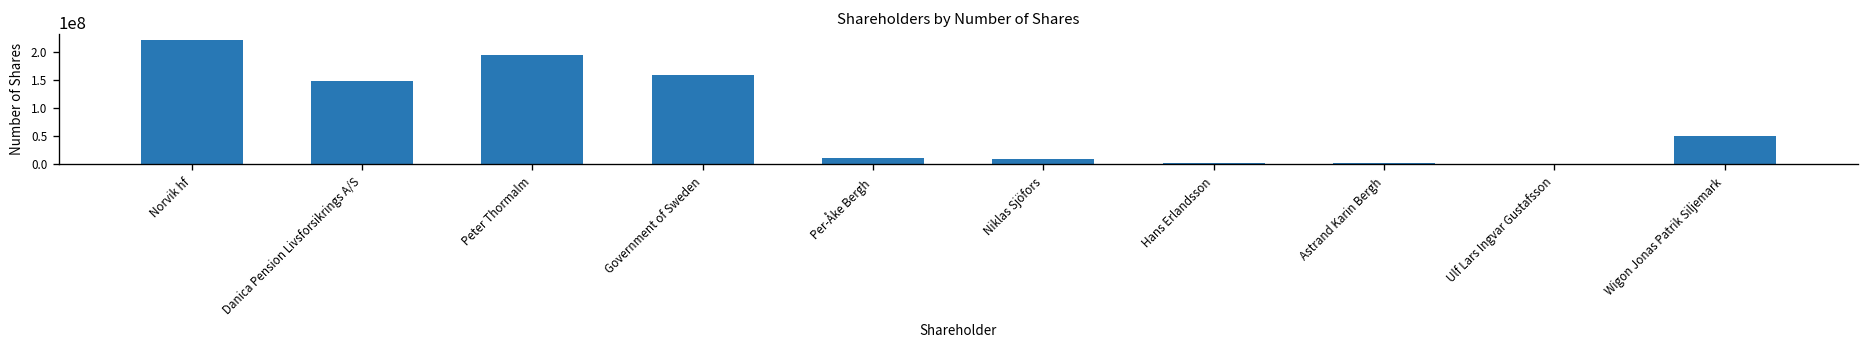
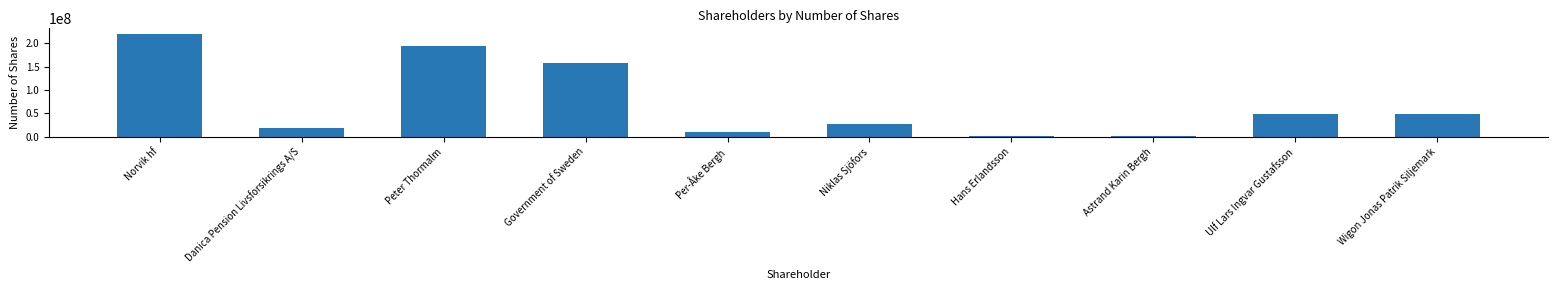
Danica Pension Livsforsikrings A/S: 150000000 -> 20000000
Niklas Sjöfors: 10000000 -> 30000000
Ulf Lars Ingvar Gustafsson: 0 -> 50000000
